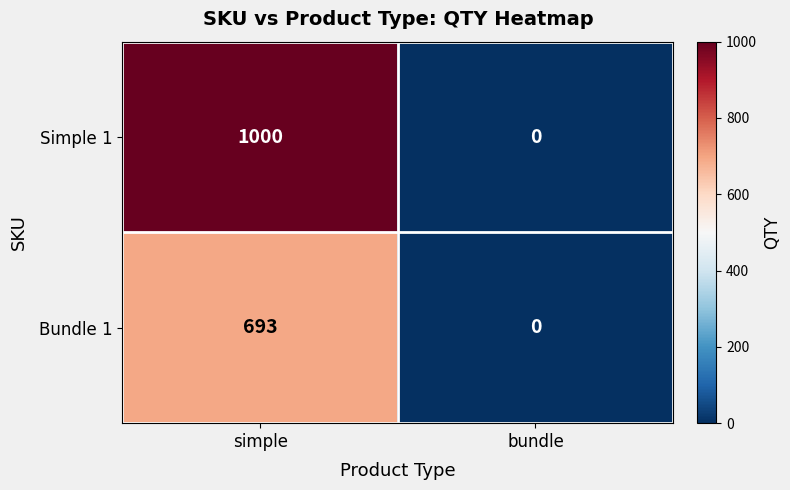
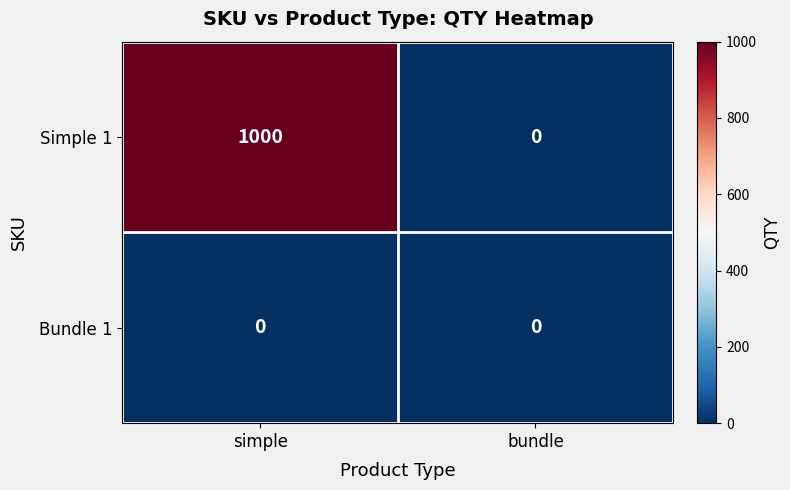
Bundle 1, simple: 693 -> 0
